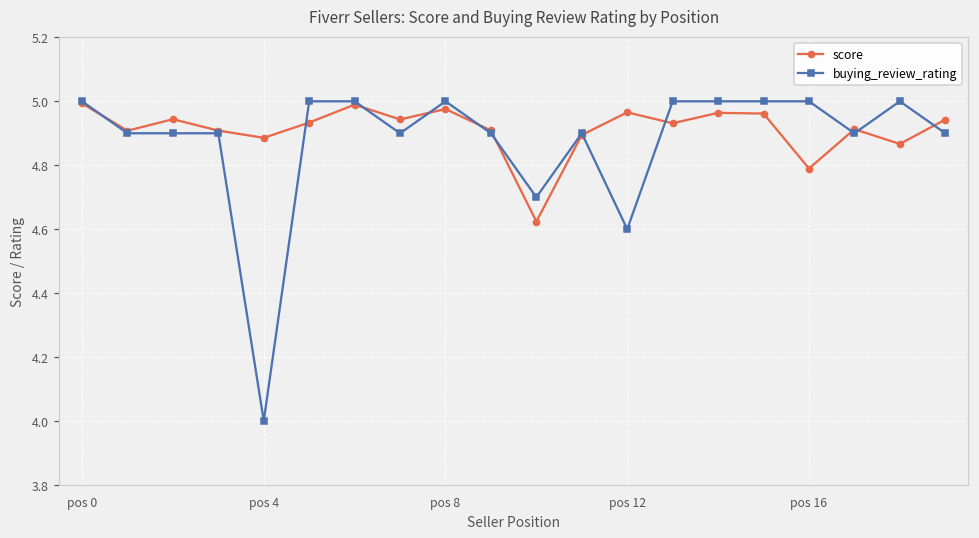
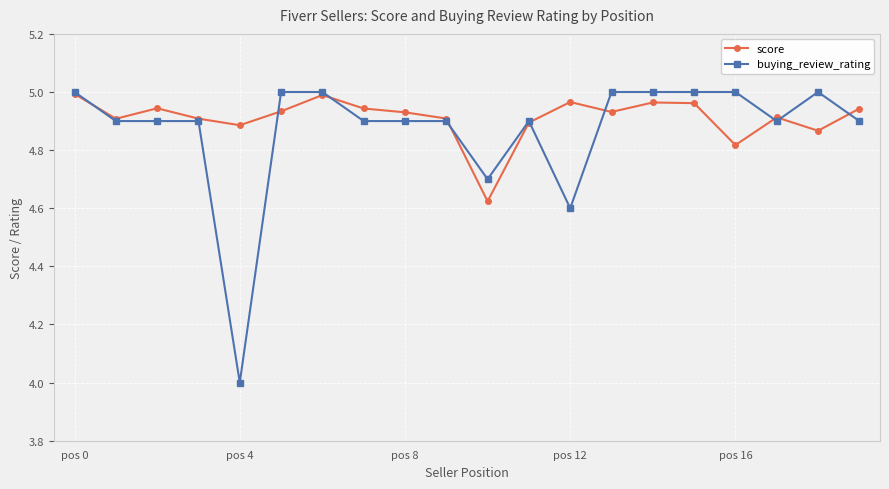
score, pos 8: 4.98 -> 4.93
buying_review_rating, pos 8: 5.0 -> 4.9
score, pos 16: 4.79 -> 4.82
